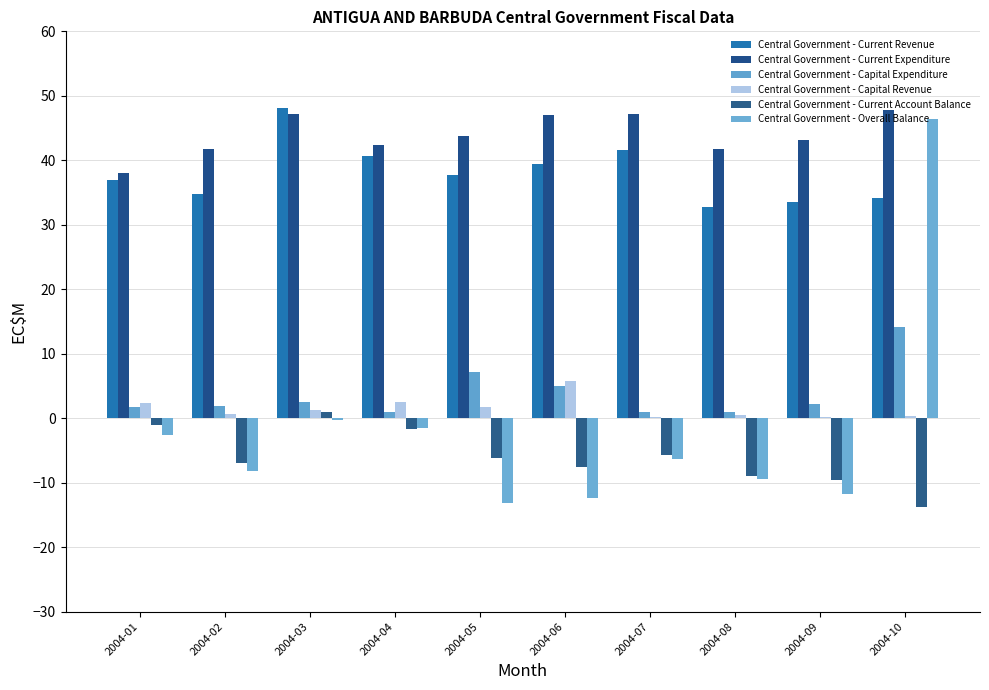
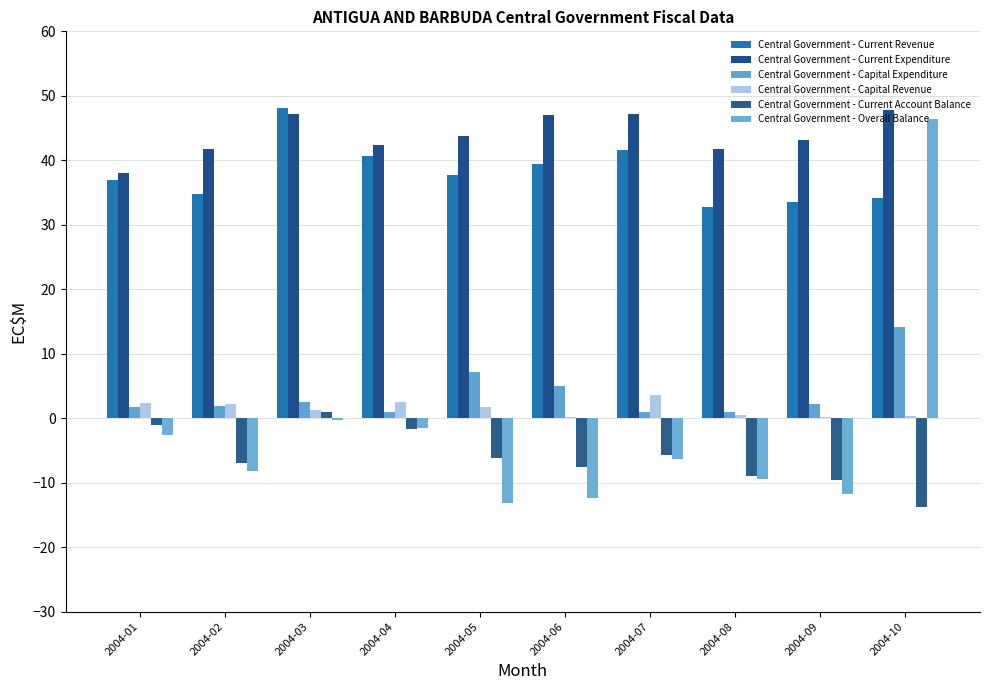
Central Government - Capital Revenue, 2004-02: 1 -> 2
Central Government - Capital Revenue, 2004-06: 6 -> 0
Central Government - Capital Revenue, 2004-07: 0 -> 4
